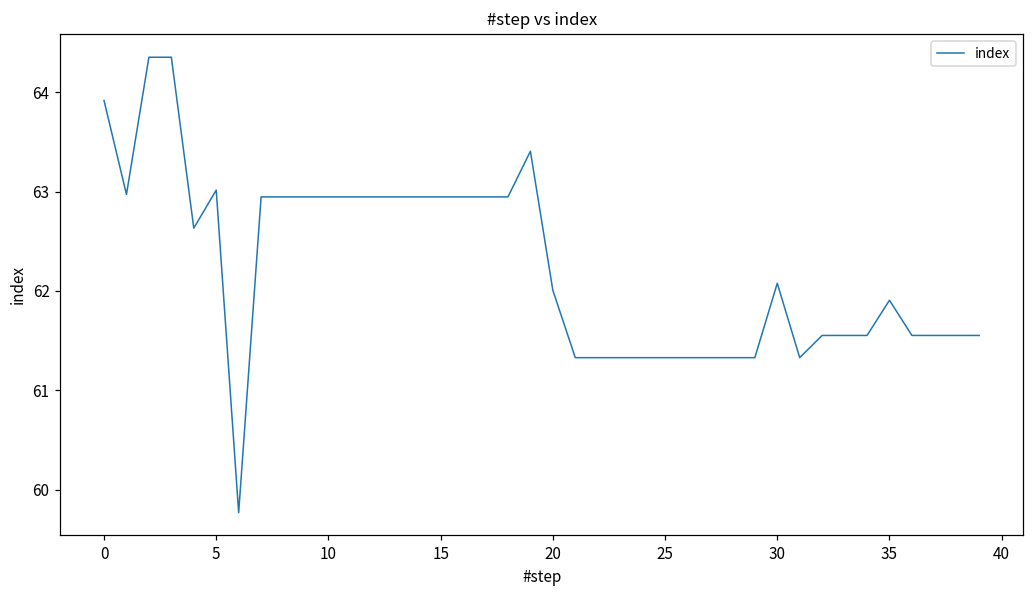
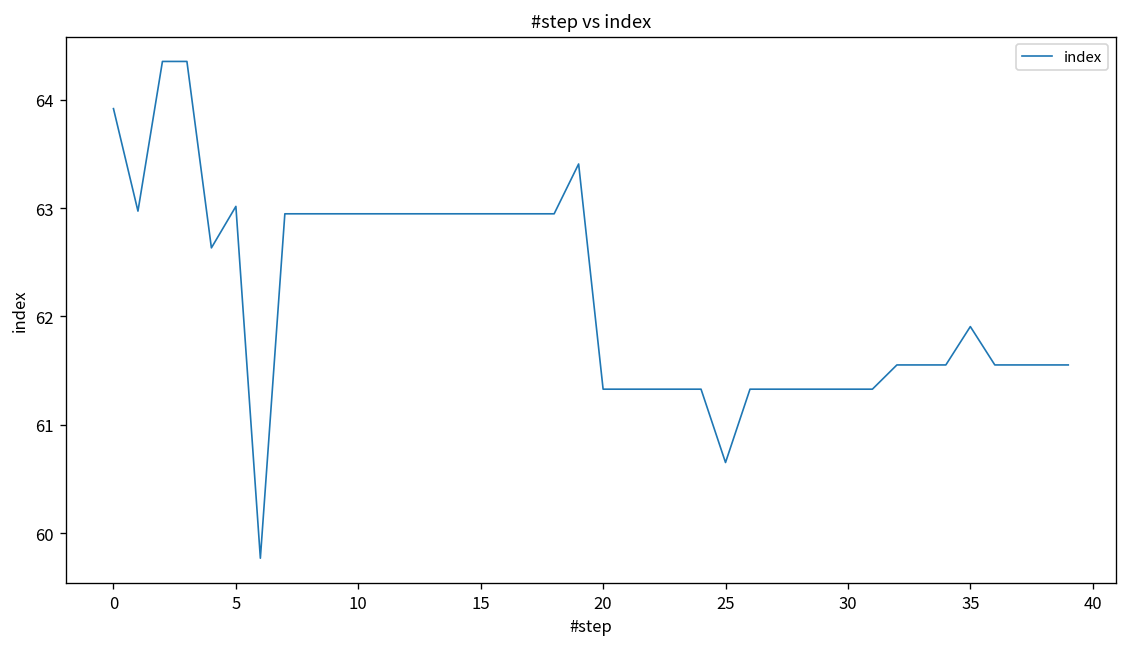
20: 62.0 -> 61.3
25: 61.3 -> 60.7
30: 62.1 -> 61.3
